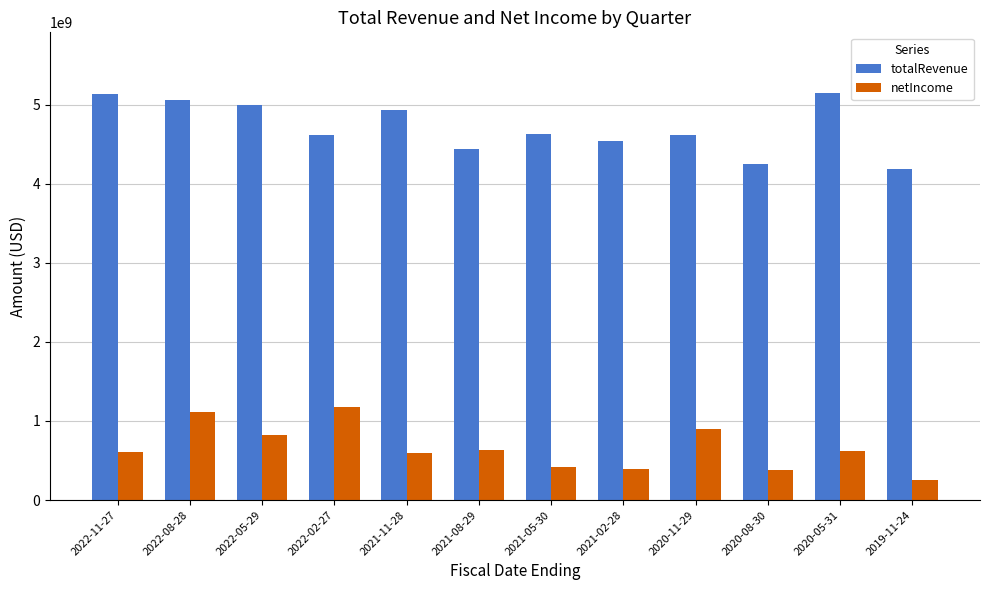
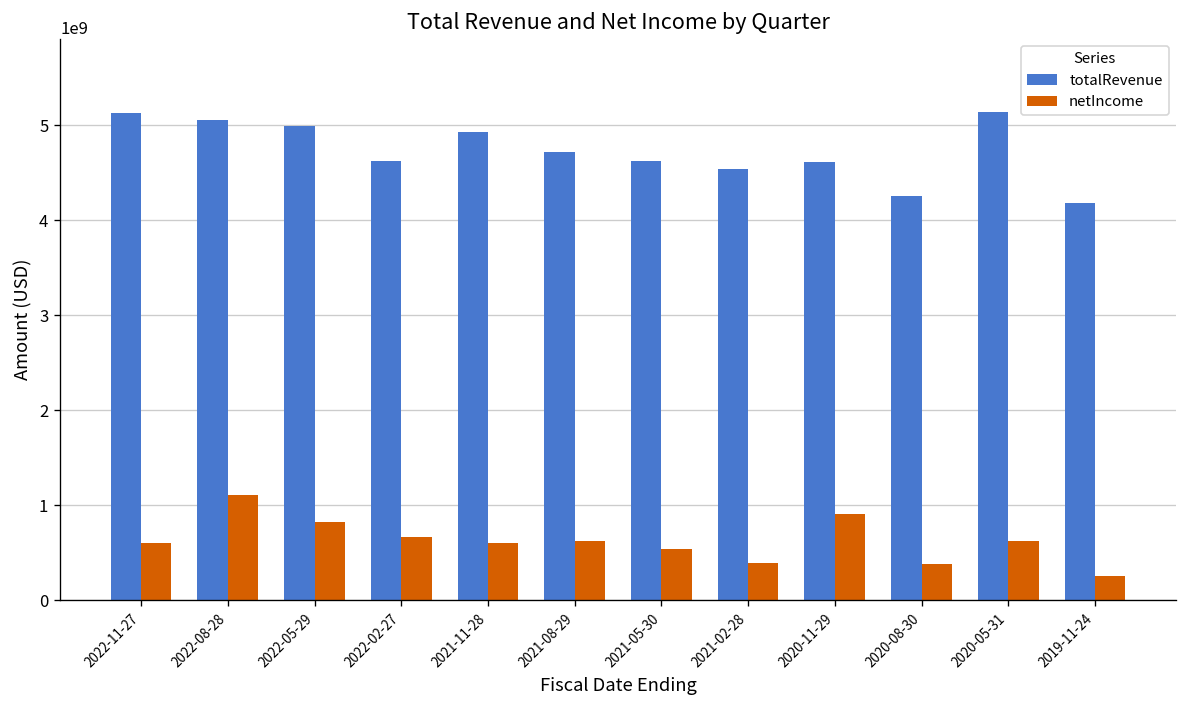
netIncome, 2022-02-27: 1200000000 -> 700000000
totalRevenue, 2021-08-29: 4400000000 -> 4700000000
netIncome, 2021-05-30: 400000000 -> 500000000
